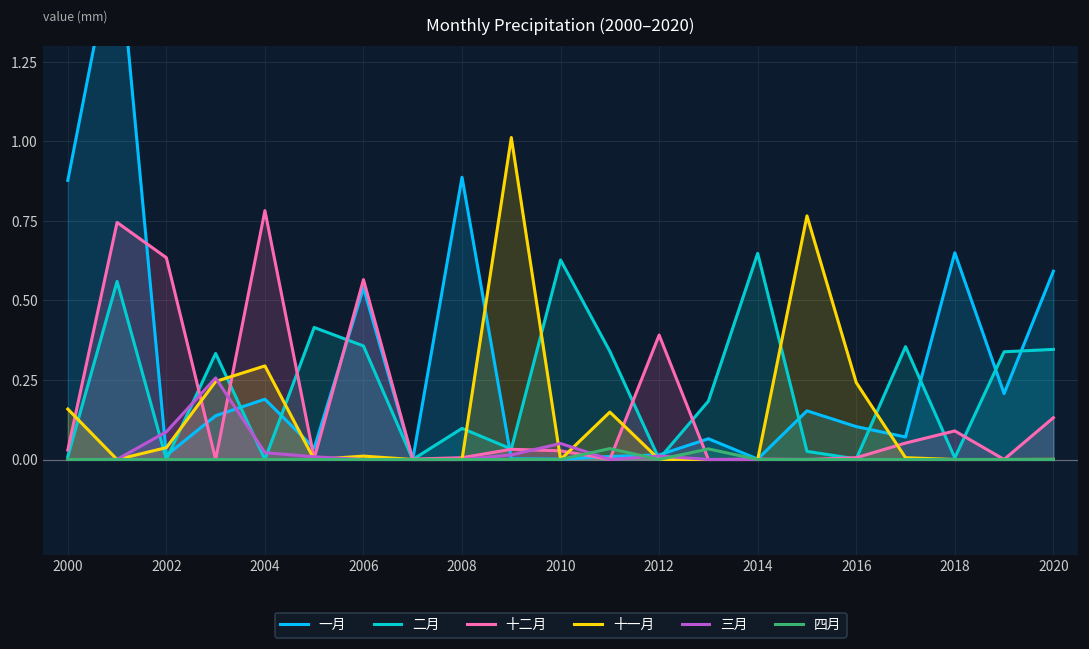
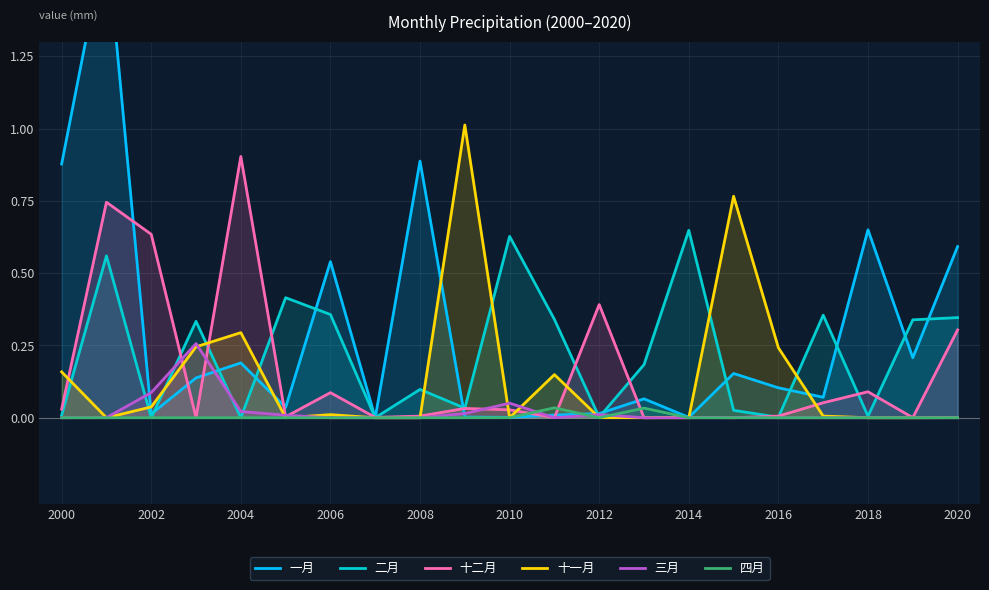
十二月, 2004: 0.78 -> 0.90
十二月, 2006: 0.57 -> 0.09
十二月, 2020: 0.13 -> 0.30
